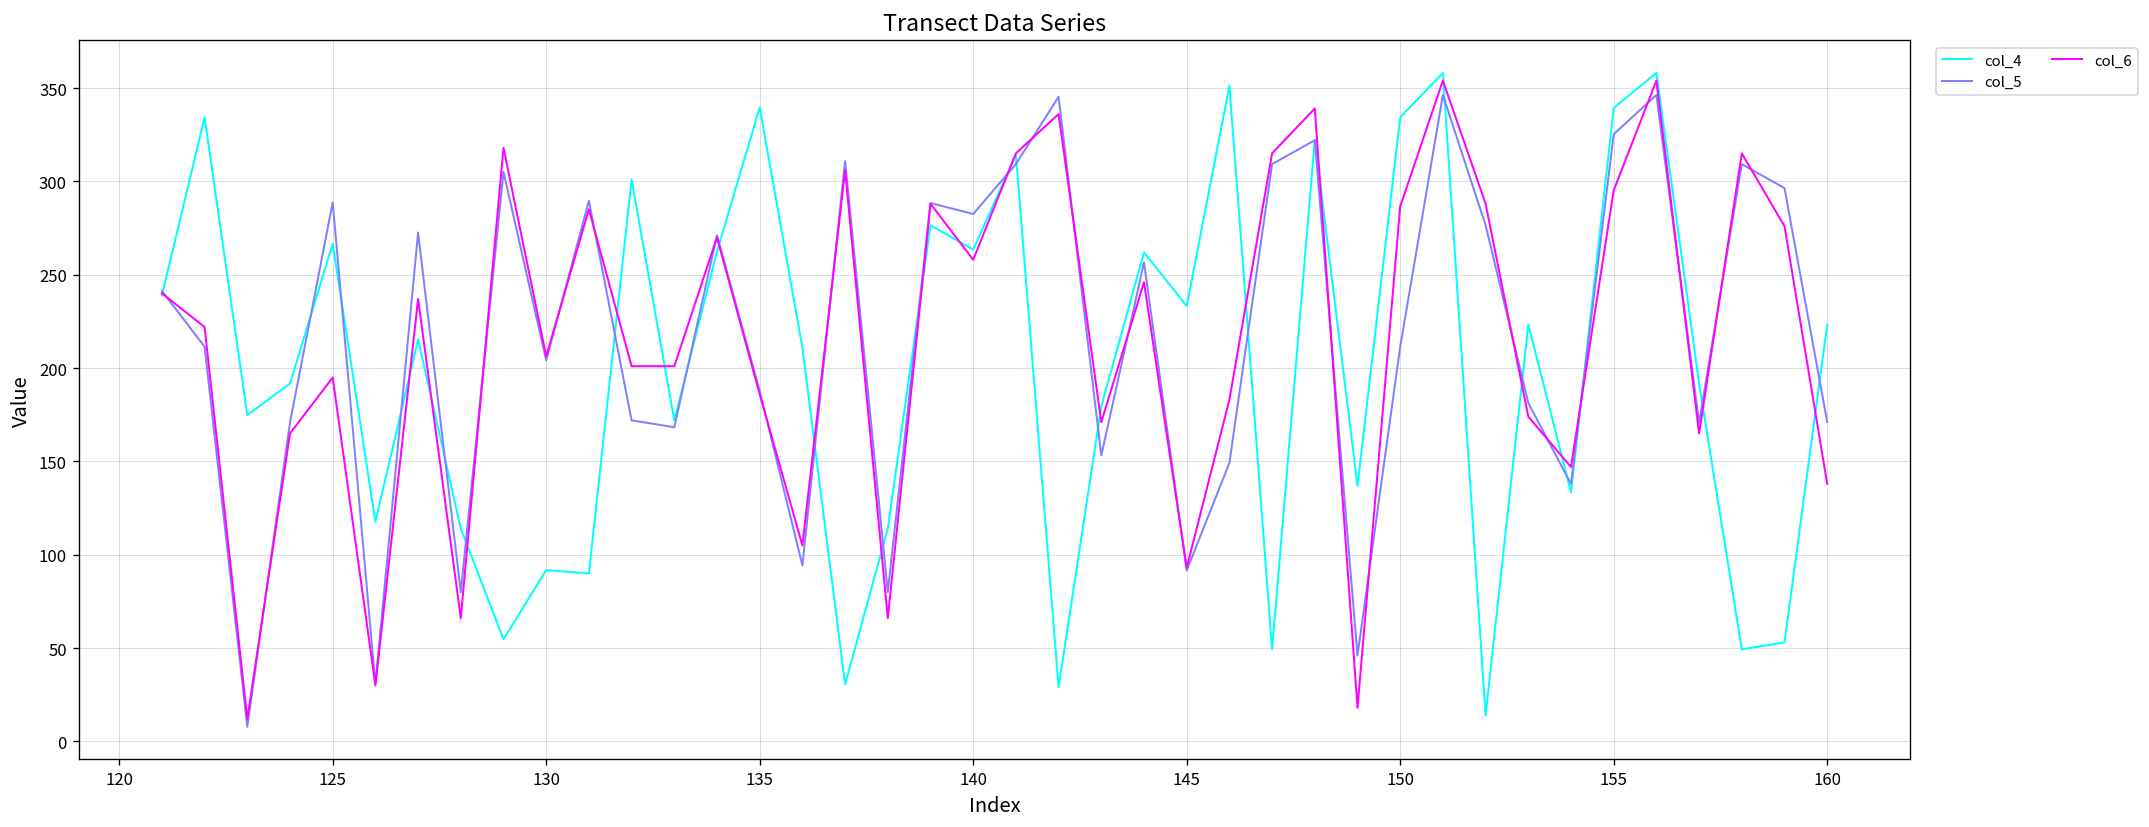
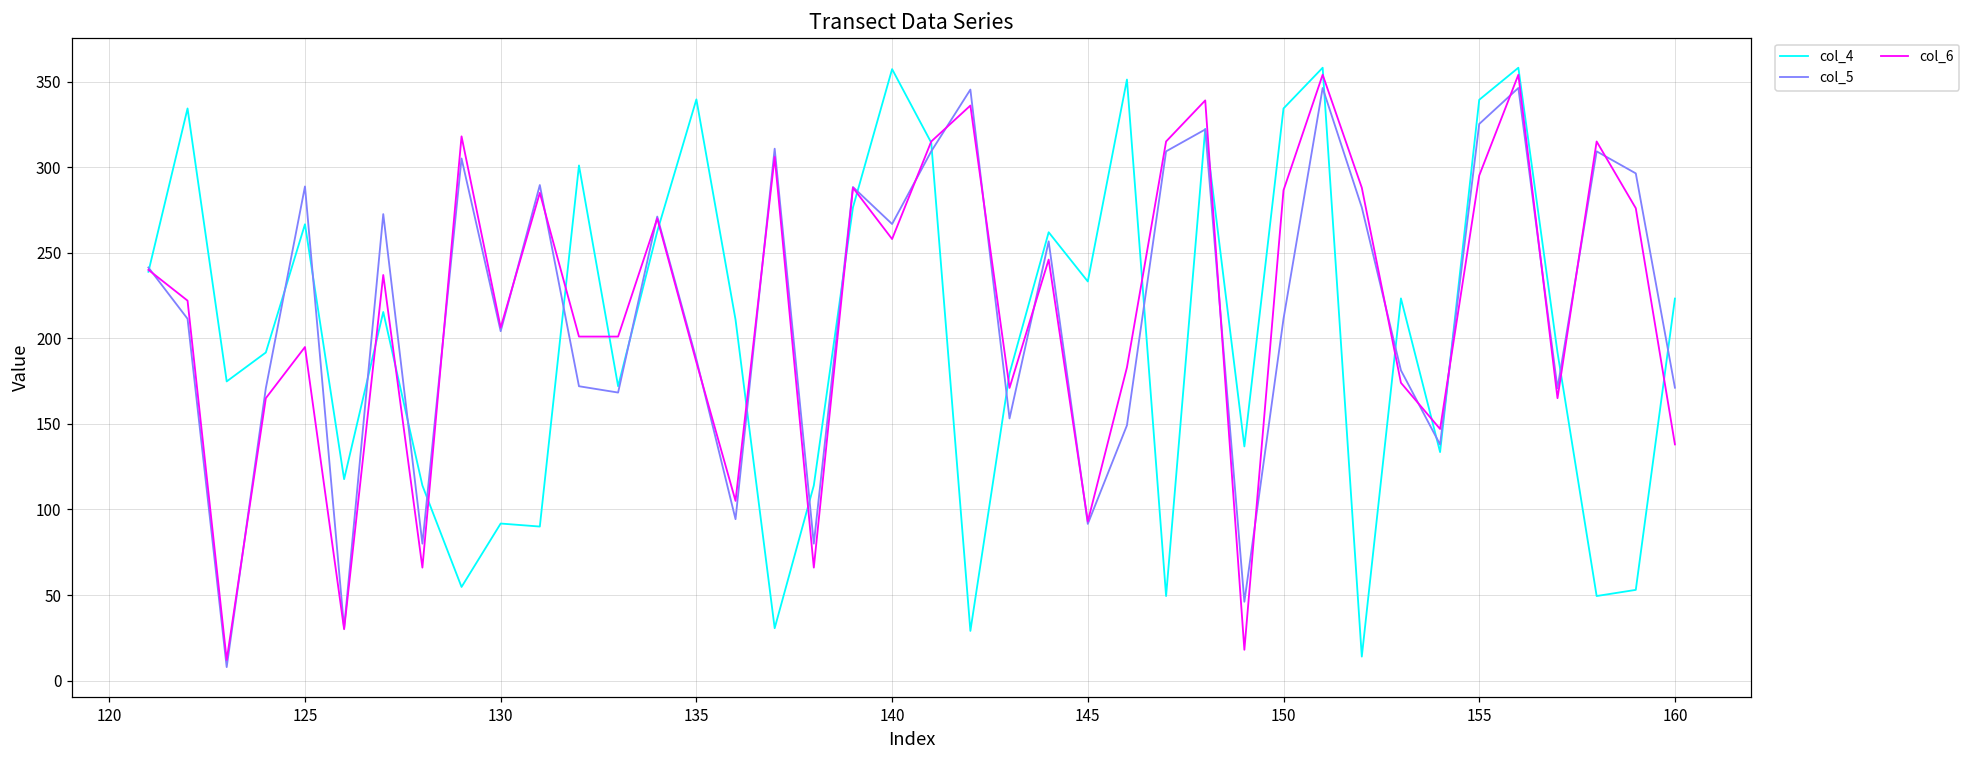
col_4, 140: 263 -> 357
col_5, 140: 283 -> 267
